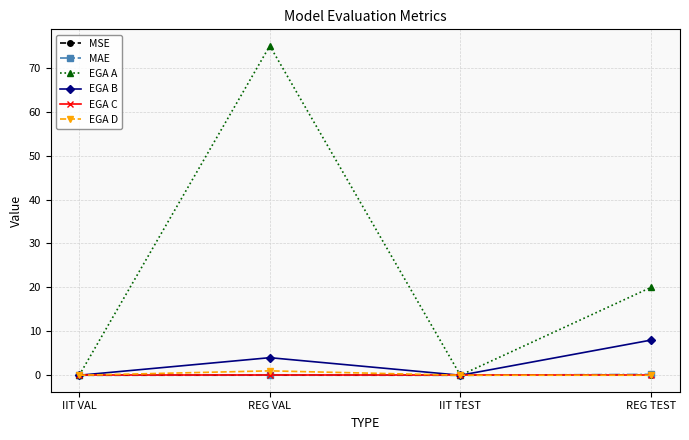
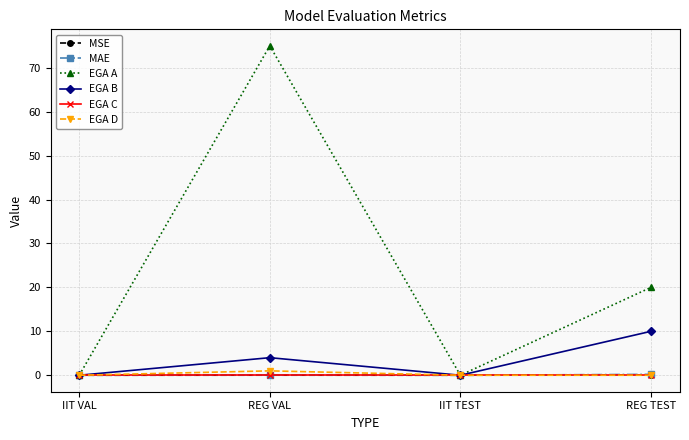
EGA B, REG TEST: 8 -> 10
